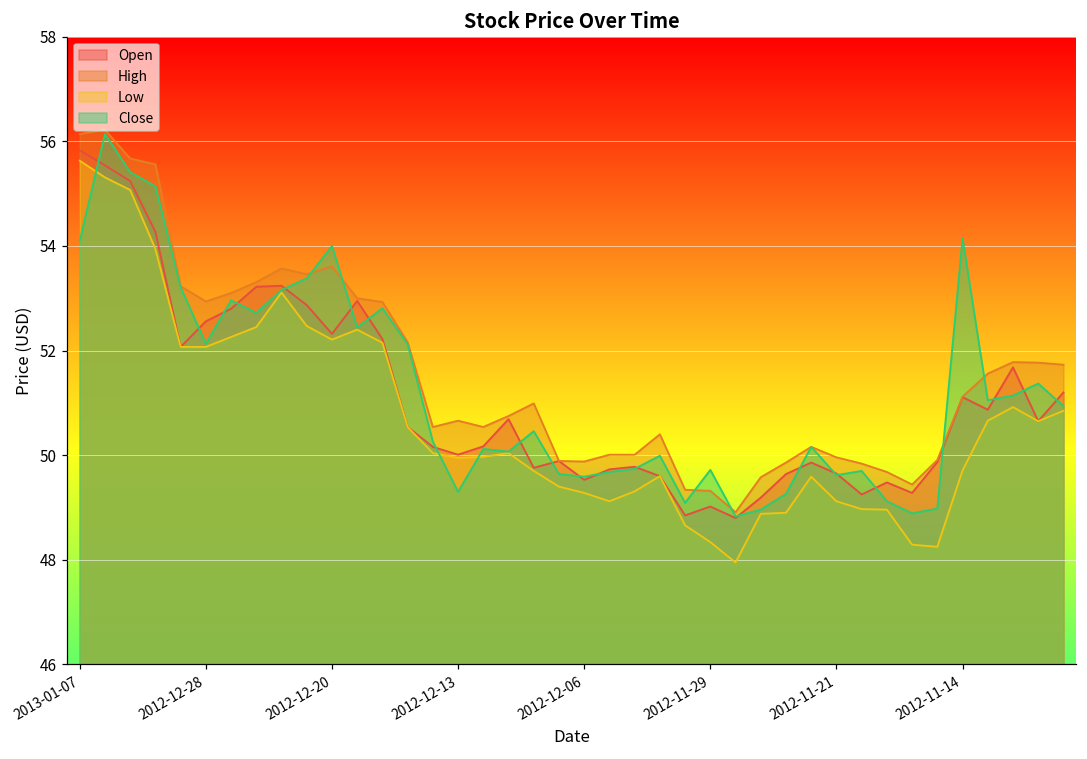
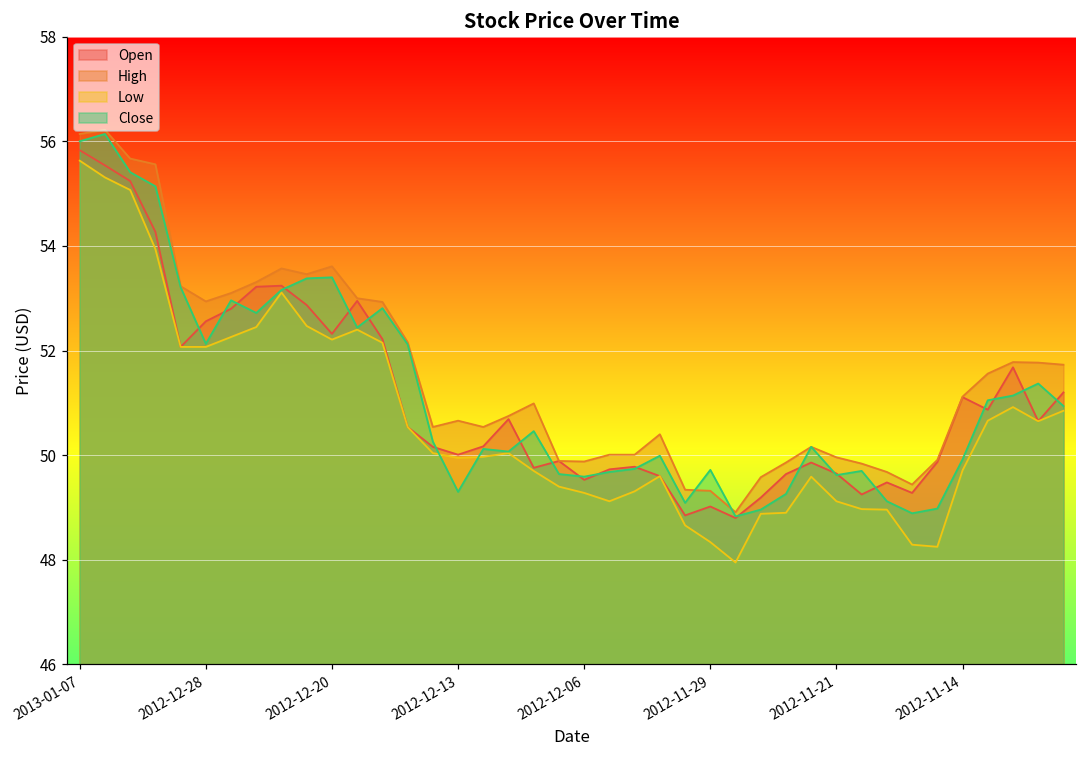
Close, 2013-01-07: 54.1 -> 56.0
Close, 2012-12-20: 54.0 -> 53.4
Close, 2012-11-14: 54.2 -> 49.9
